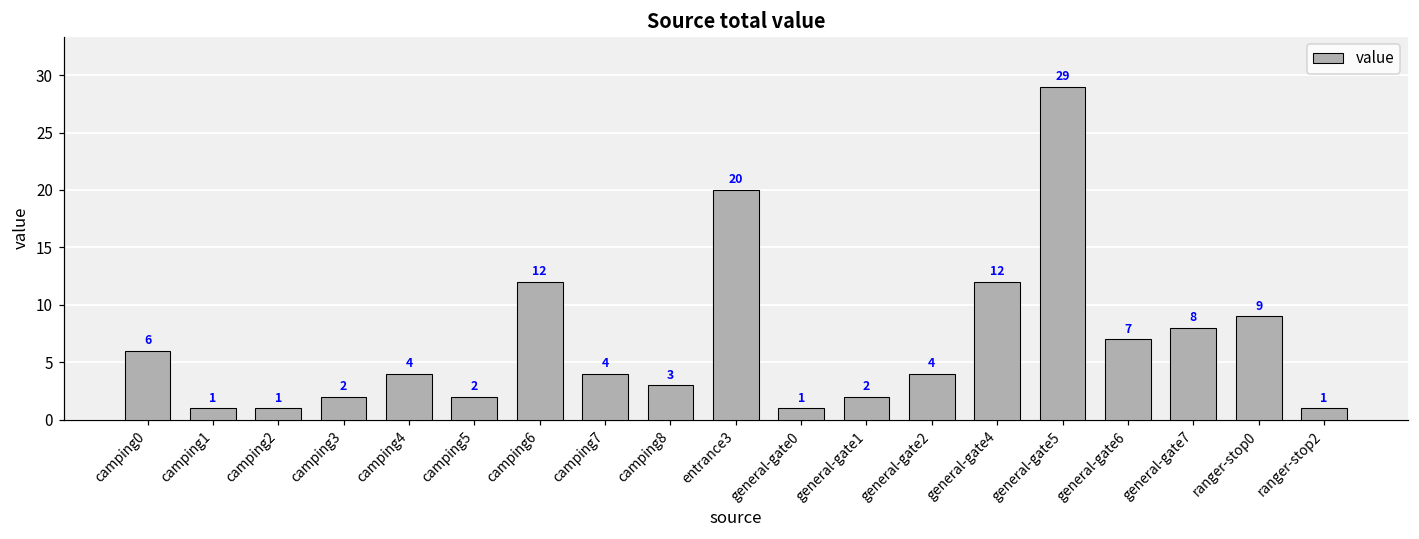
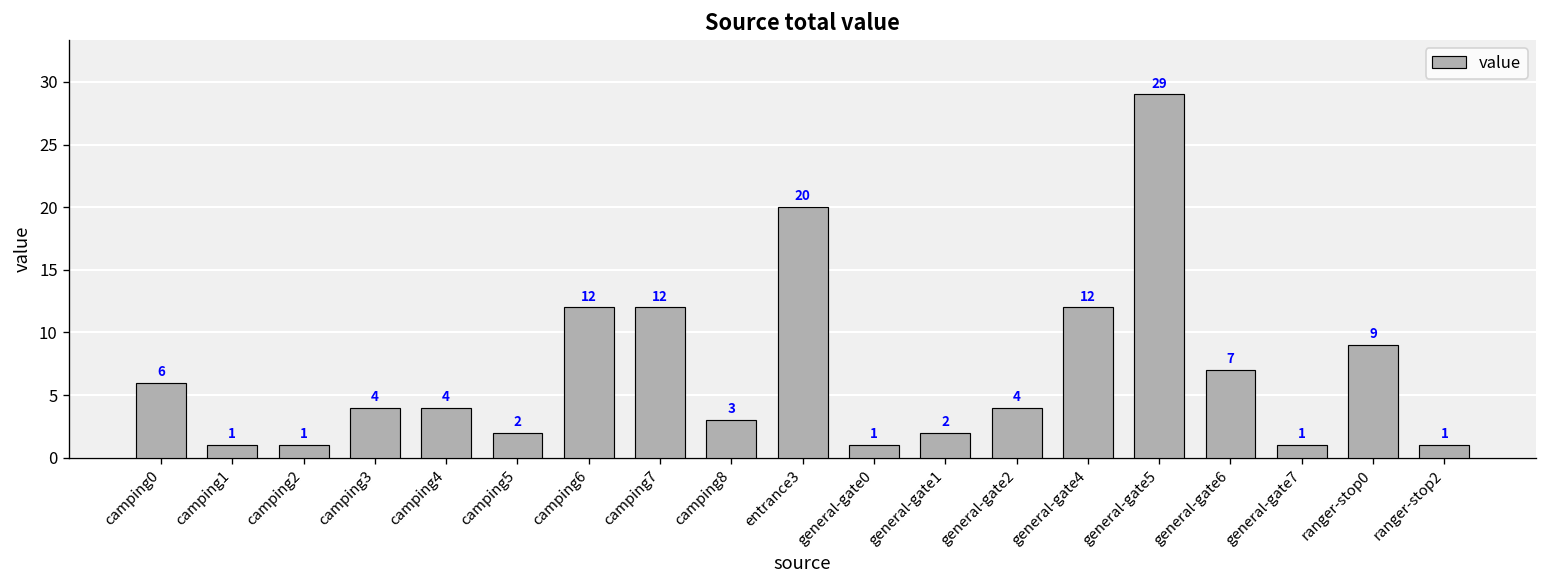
camping3: 2 -> 4
camping7: 4 -> 12
general-gate7: 8 -> 1
